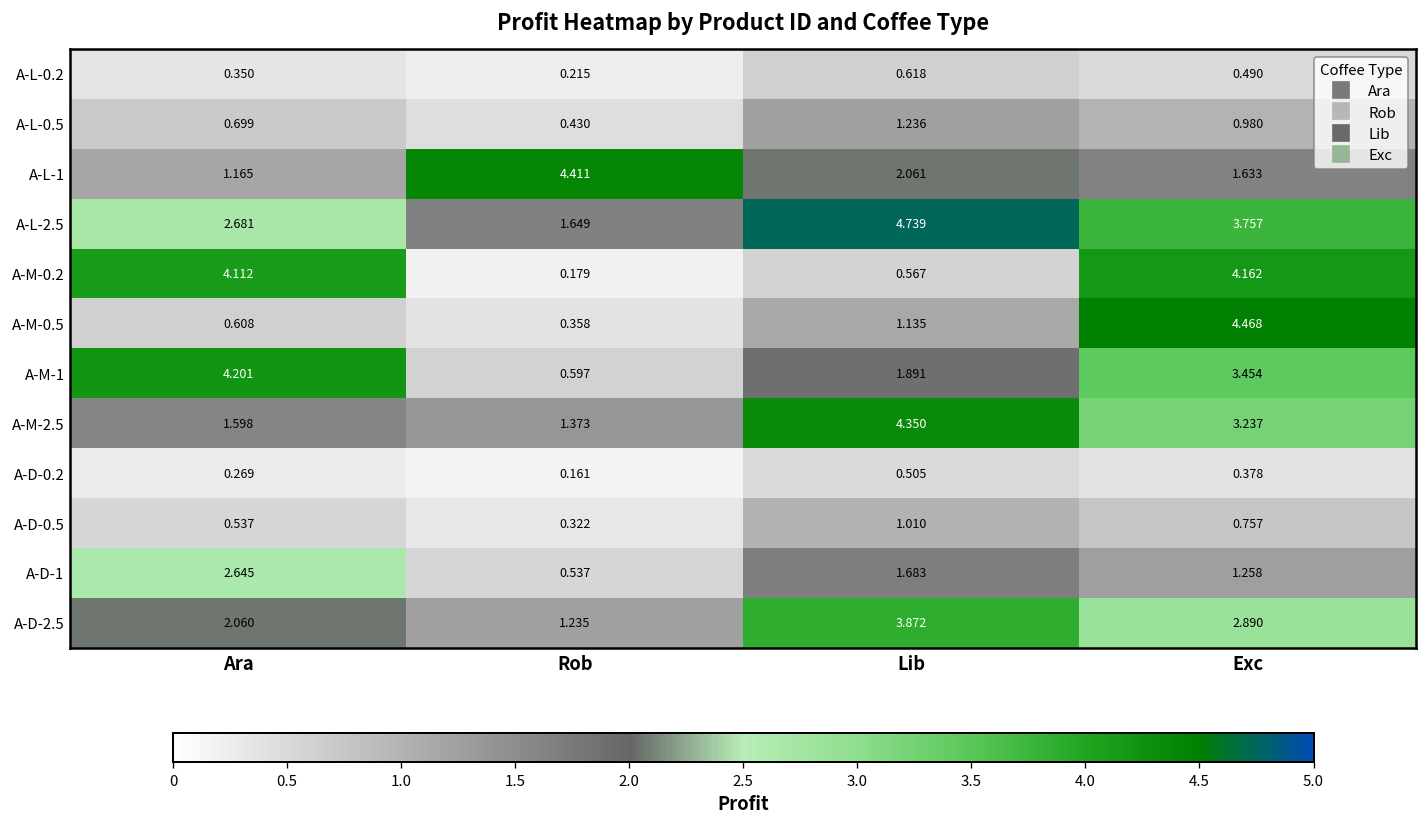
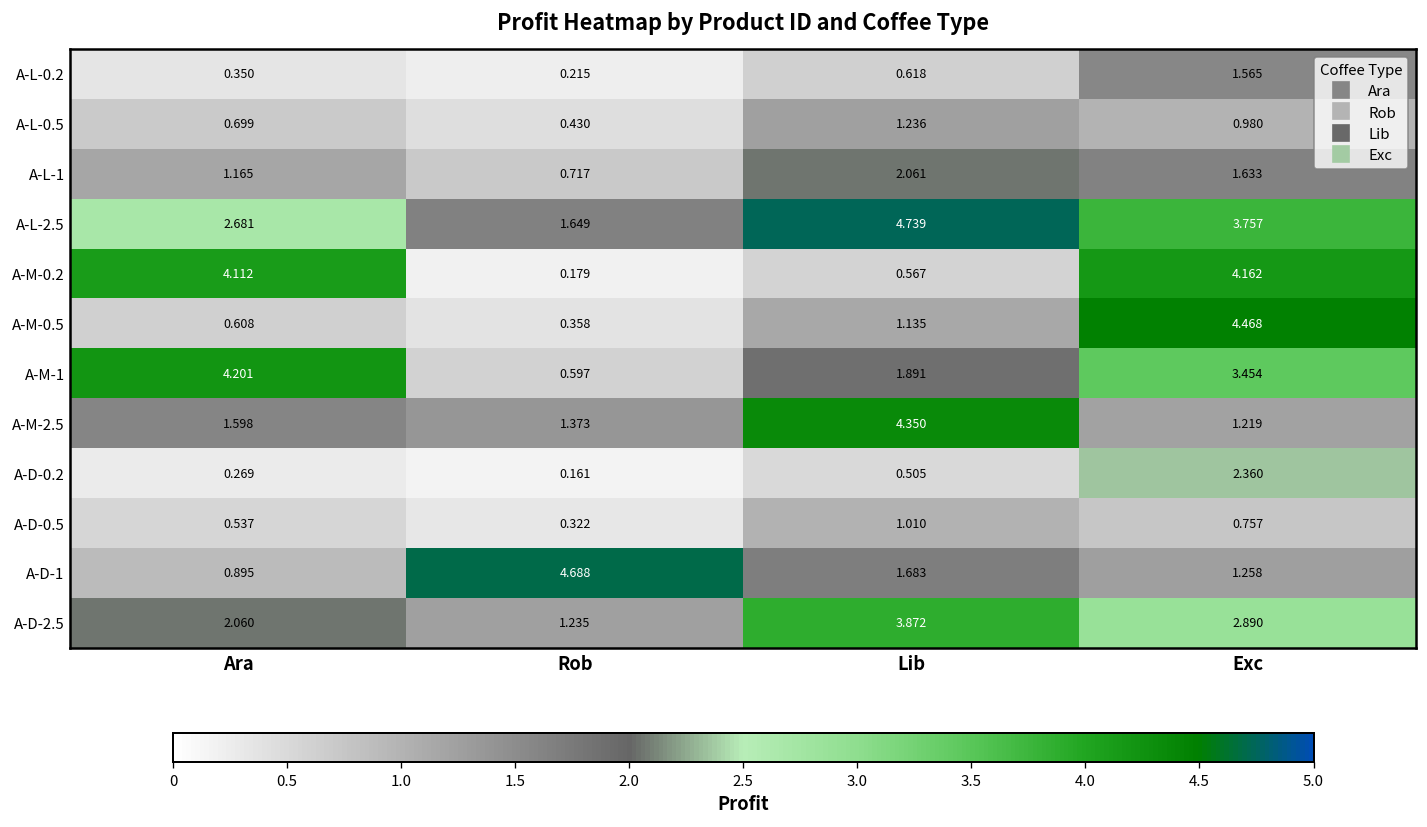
A-L-0.2, Exc: 0.490 -> 1.565
A-L-1, Rob: 4.411 -> 0.717
A-M-2.5, Exc: 3.237 -> 1.219
A-D-0.2, Exc: 0.378 -> 2.360
A-D-1, Ara: 2.645 -> 0.895
A-D-1, Rob: 0.537 -> 4.688
